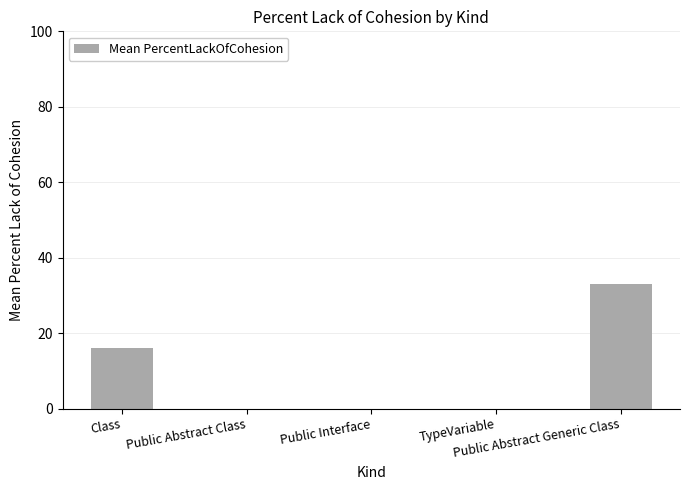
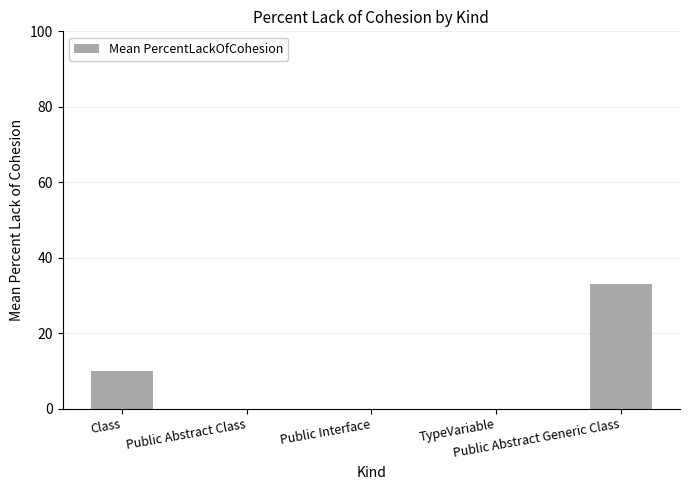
Class: 16 -> 10
